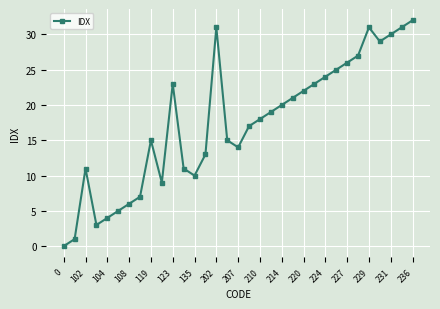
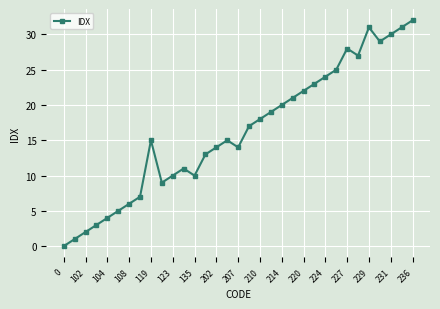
102: 11 -> 2
123: 23 -> 10
202: 31 -> 14
227: 26 -> 28
